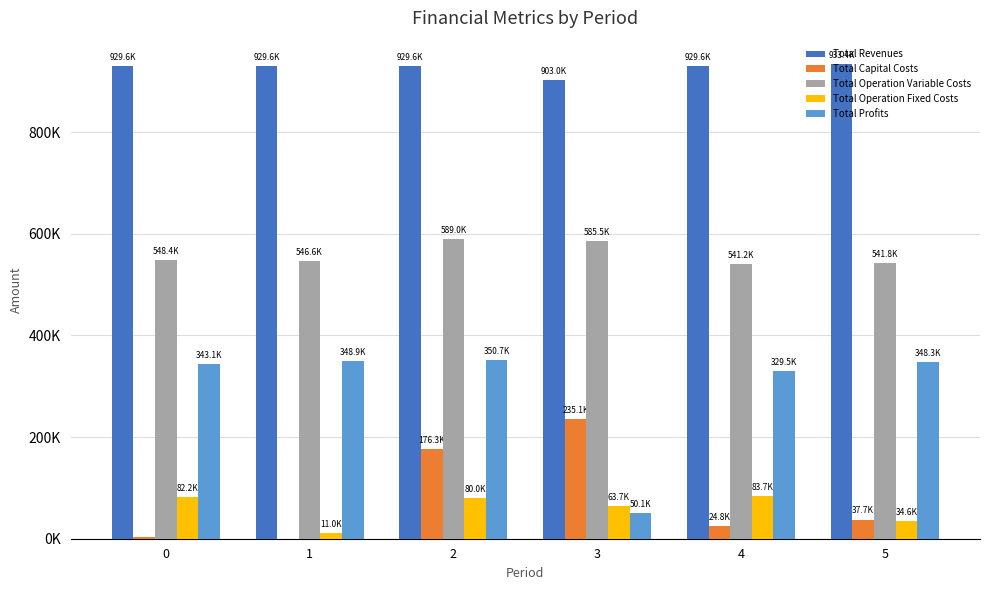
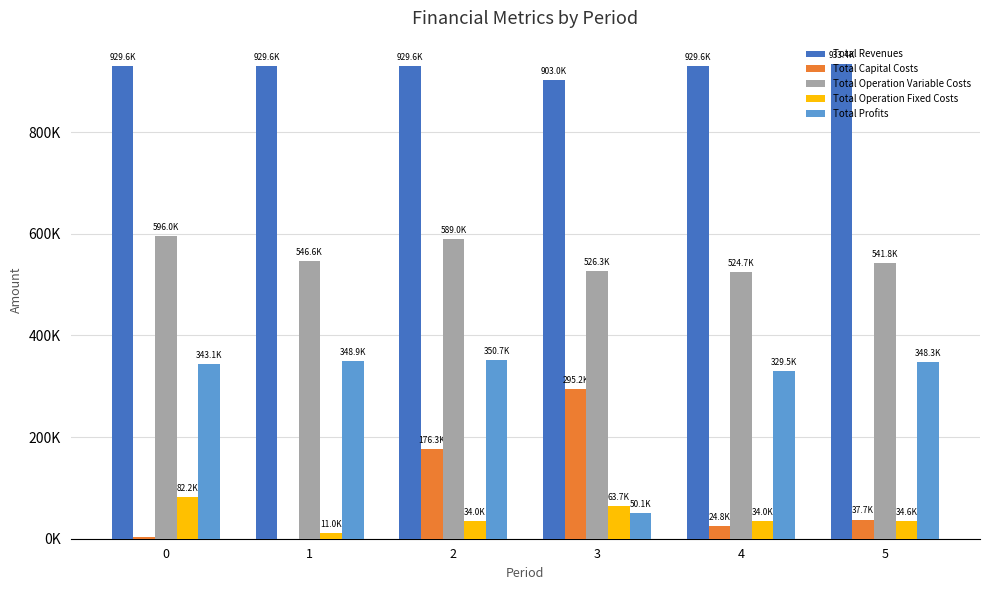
Total Operation Variable Costs, 0: 548.4K -> 596.0K
Total Operation Fixed Costs, 2: 80.0K -> 34.0K
Total Capital Costs, 3: 235.1K -> 295.2K
Total Operation Variable Costs, 3: 585.5K -> 526.3K
Total Operation Variable Costs, 4: 541.2K -> 524.7K
Total Operation Fixed Costs, 4: 83.7K -> 34.0K
